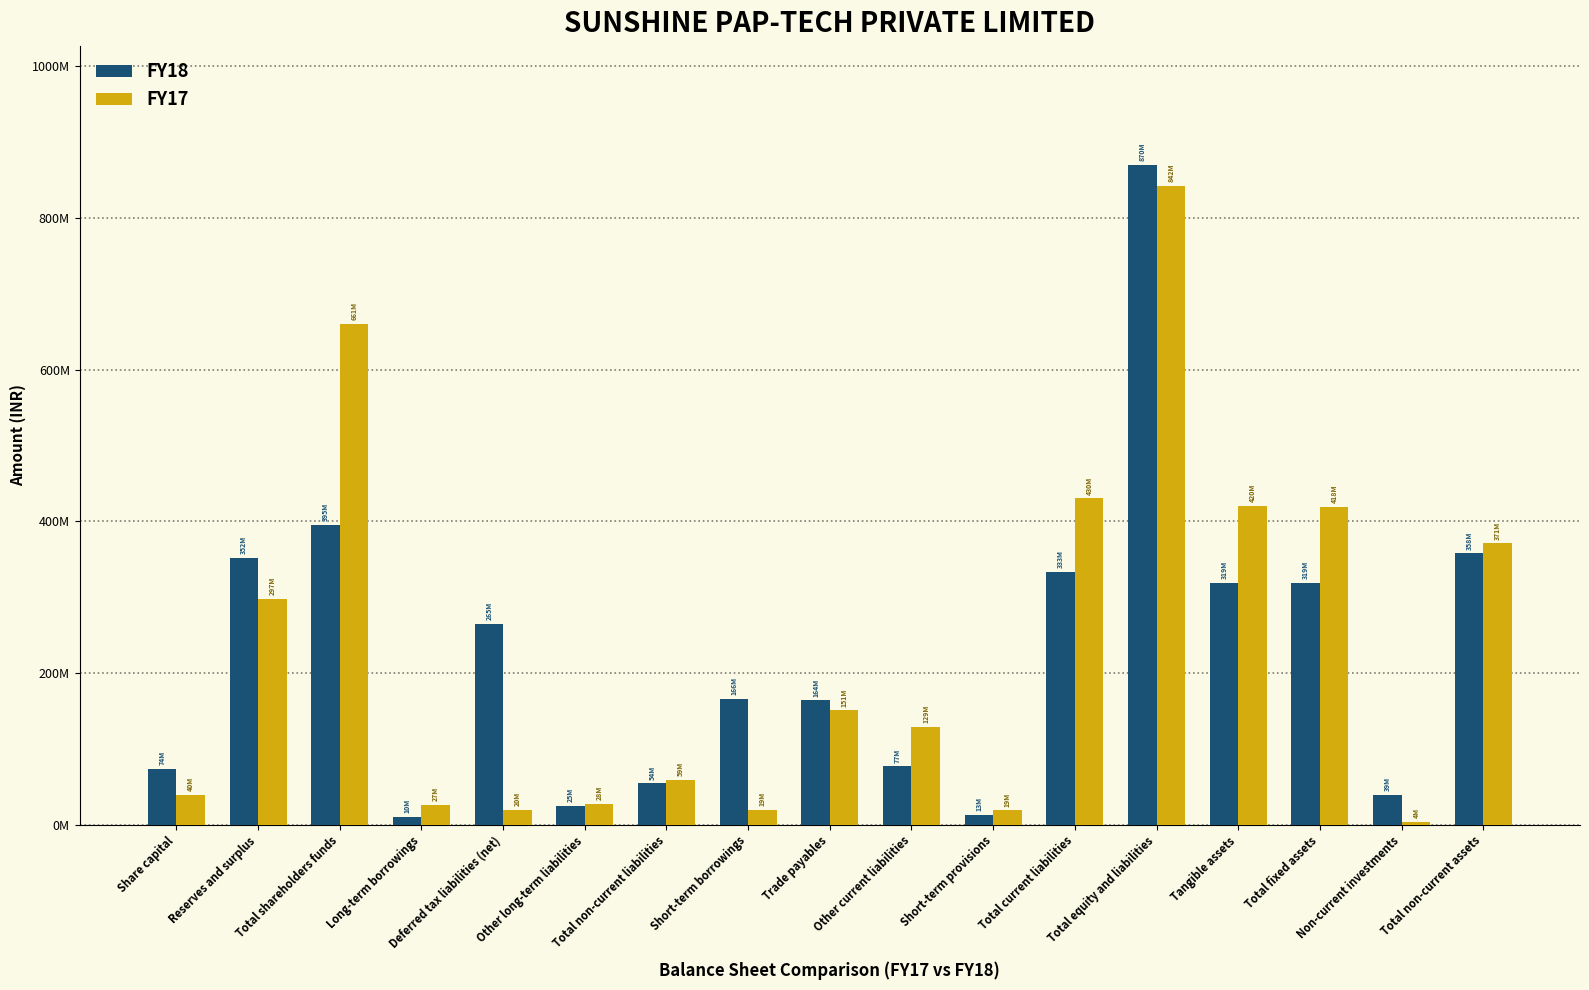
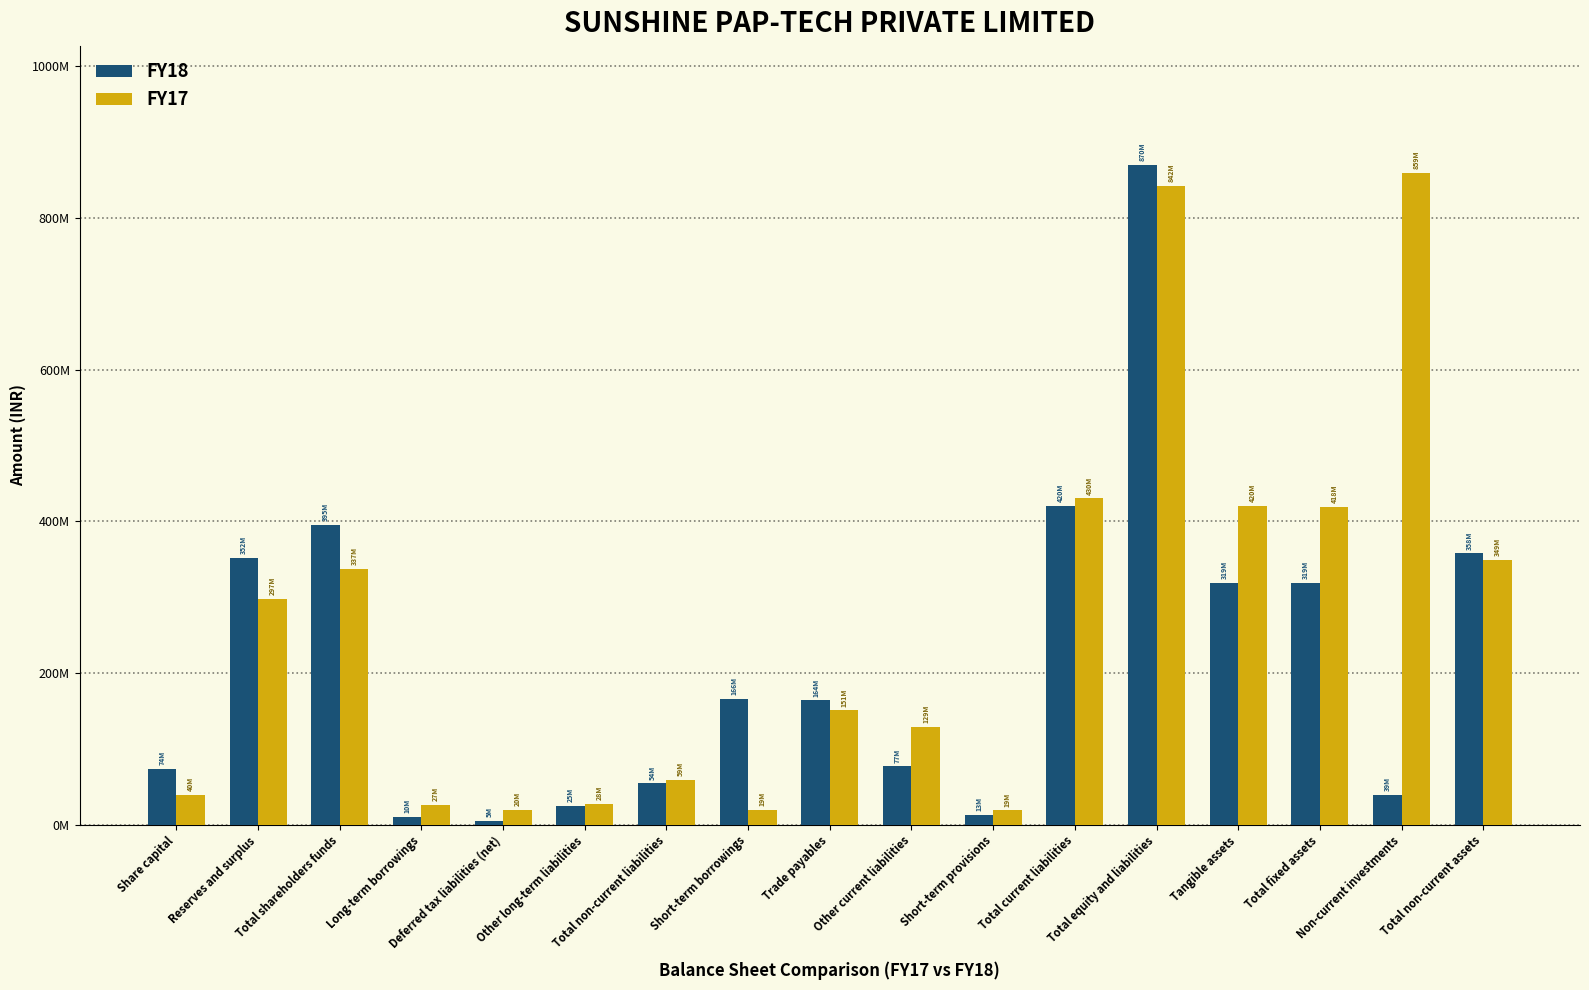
FY17, Total shareholders funds: 661M -> 337M
FY18, Deferred tax liabilities (net): 265M -> 5M
FY18, Total current liabilities: 333M -> 420M
FY17, Non-current investments: 4M -> 859M
FY17, Total non-current assets: 371M -> 349M
